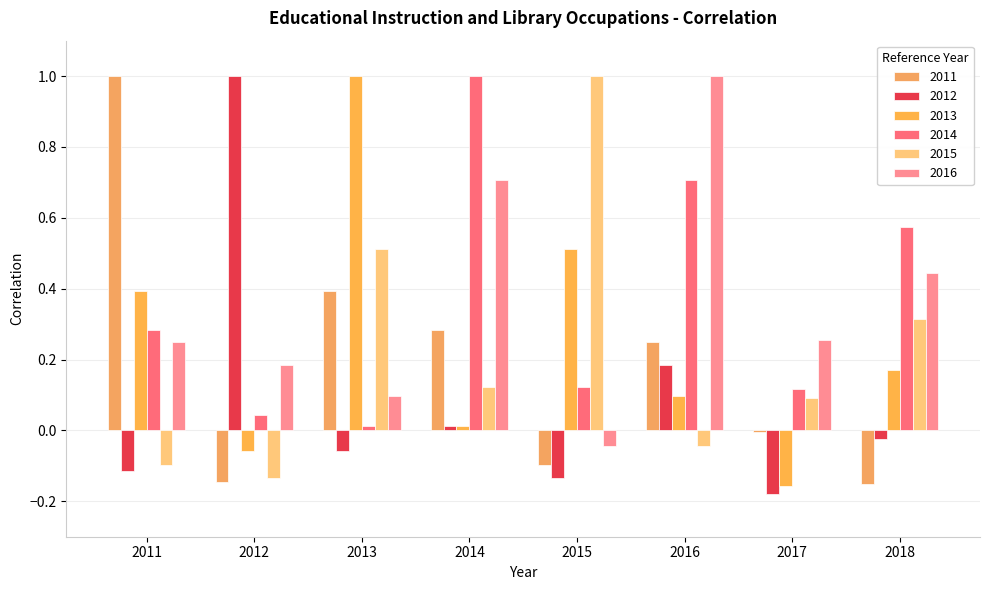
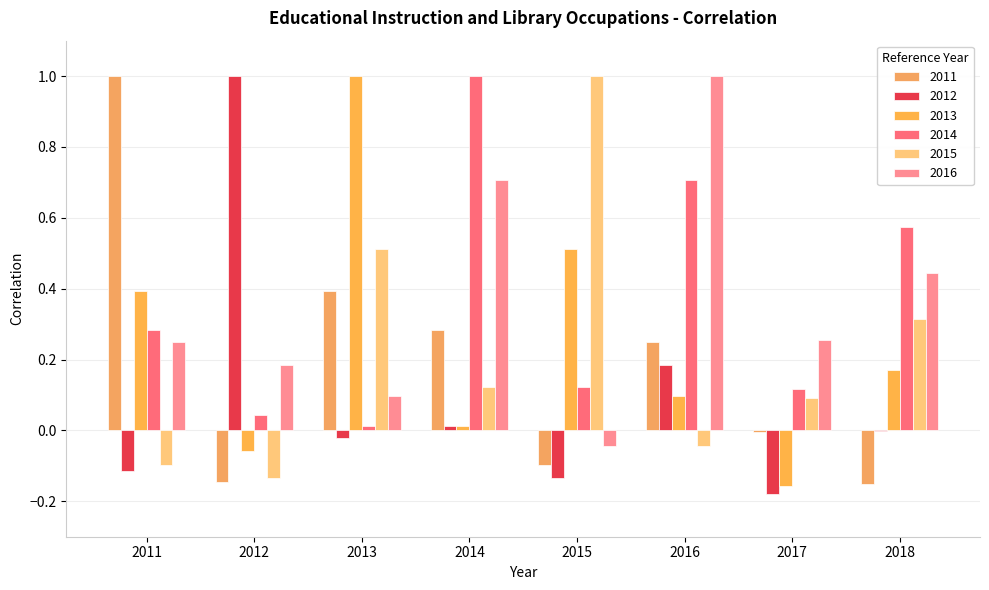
2012, 2013: -0.06 -> -0.02
2012, 2018: -0.02 -> 0.00
